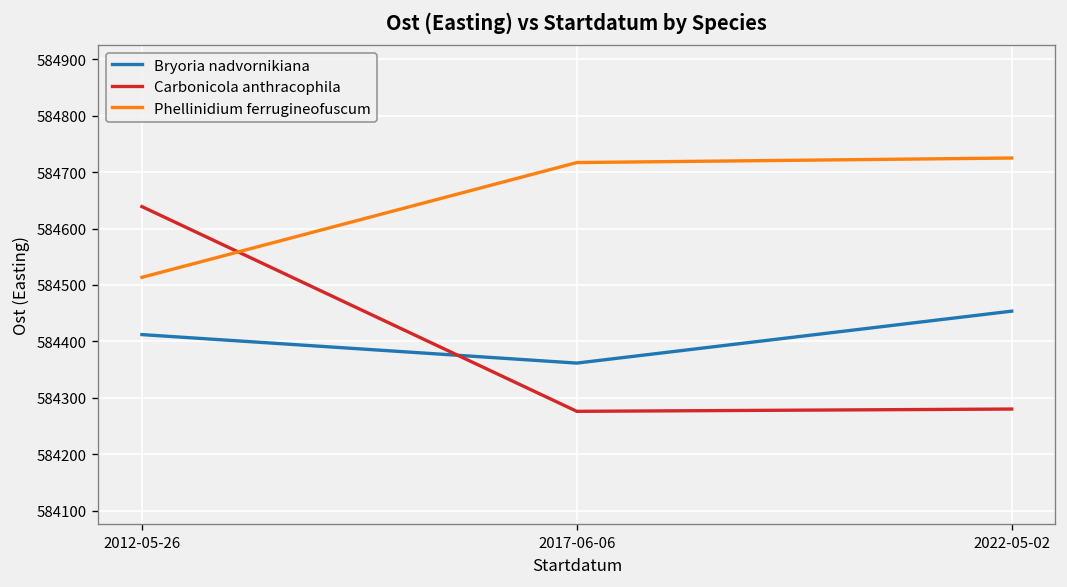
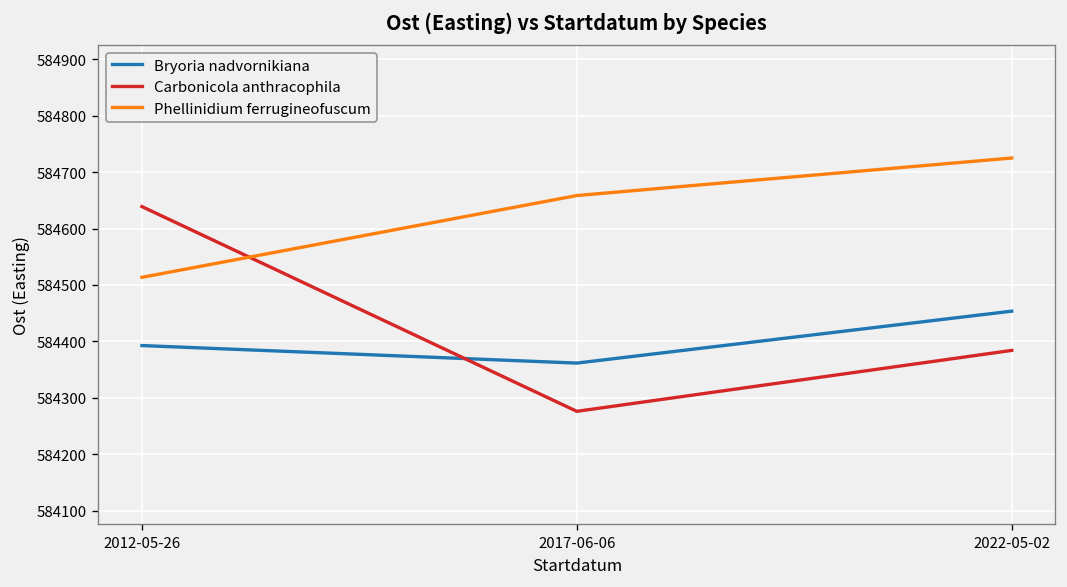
Bryoria nadvornikiana, 2012-05-26: 584410 -> 584390
Phellinidium ferrugineofuscum, 2017-06-06: 584720 -> 584660
Carbonicola anthracophila, 2022-05-02: 584280 -> 584380
